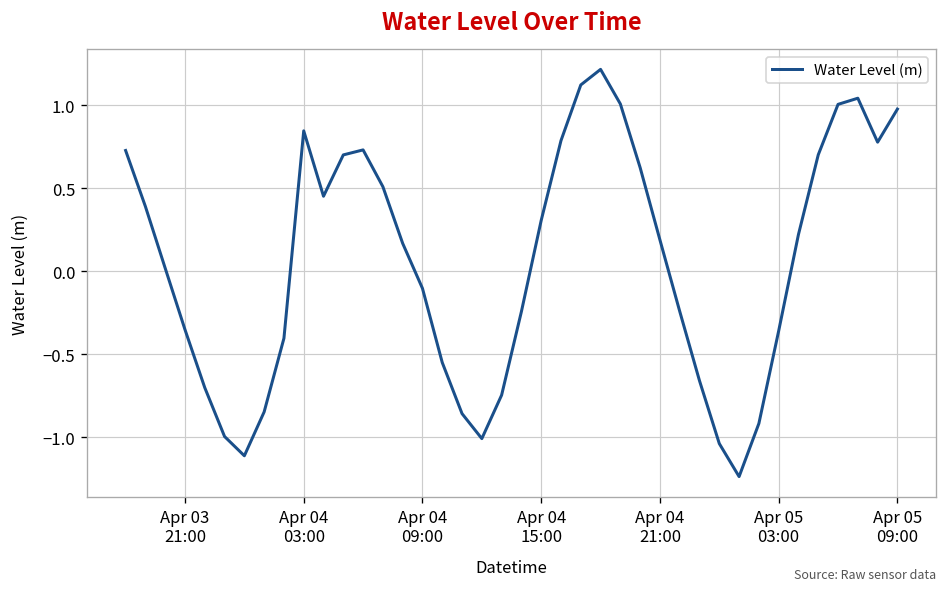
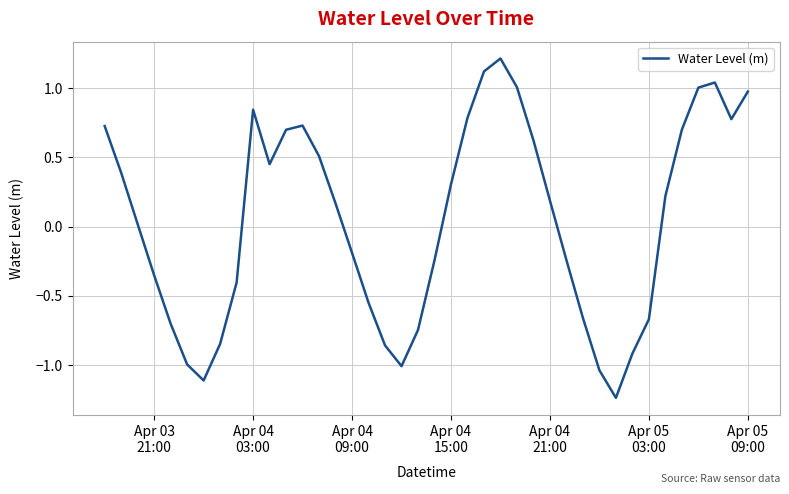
Apr 04 09:00: -0.10 -> -0.19
Apr 05 03:00: -0.36 -> -0.67
